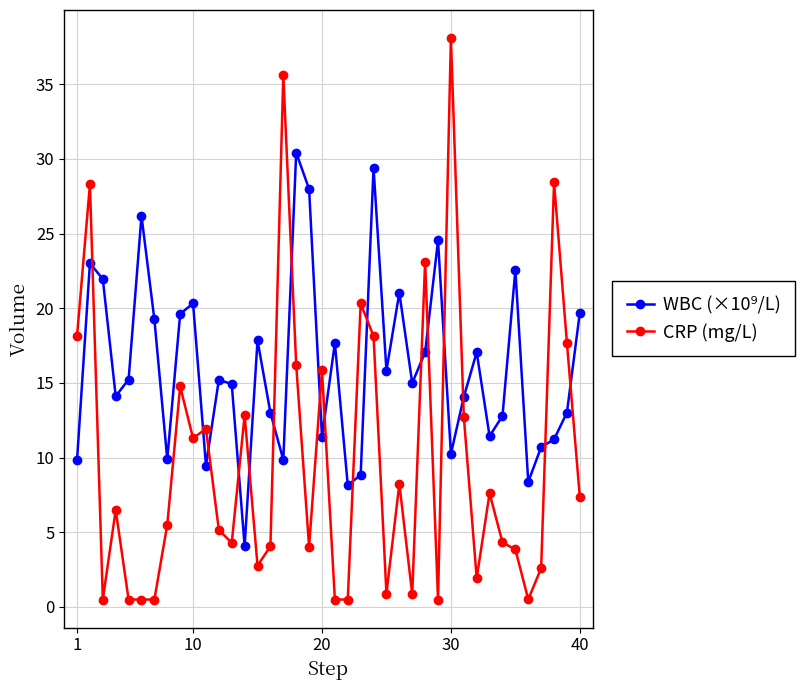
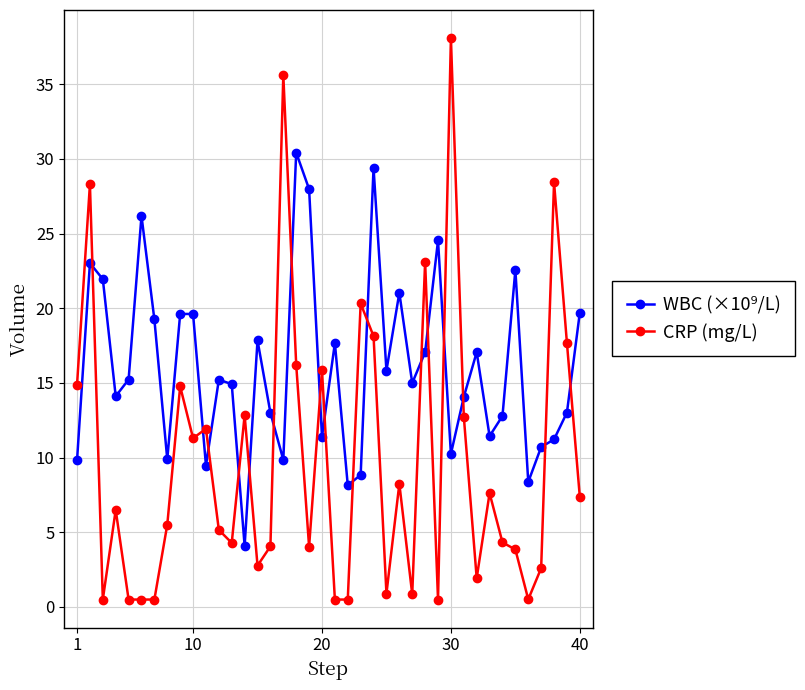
CRP (mg/L), 1: 18.1 -> 14.9
WBC (×10⁹/L), 10: 20.3 -> 19.6
